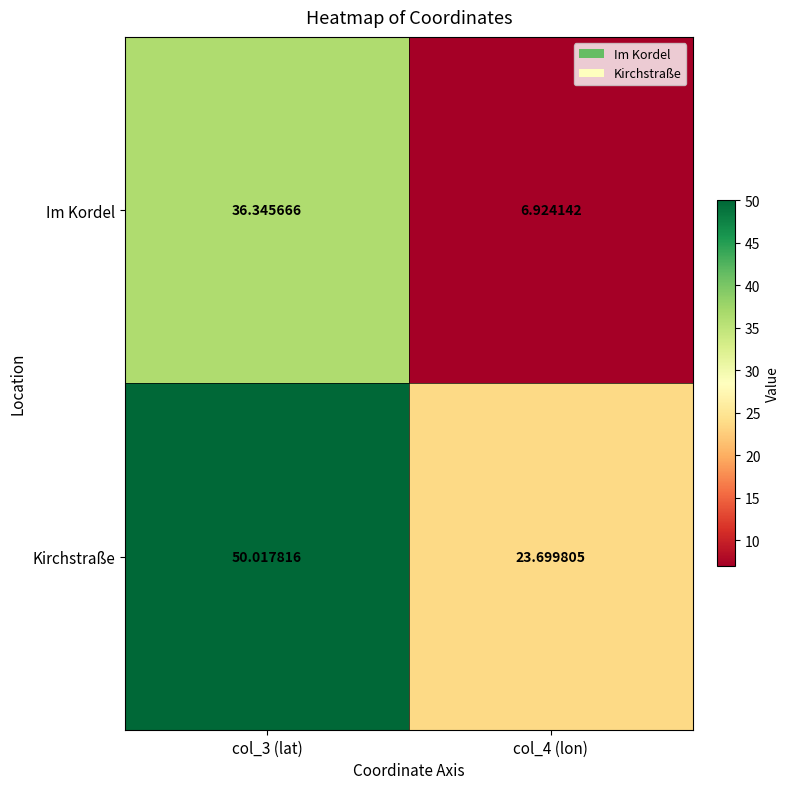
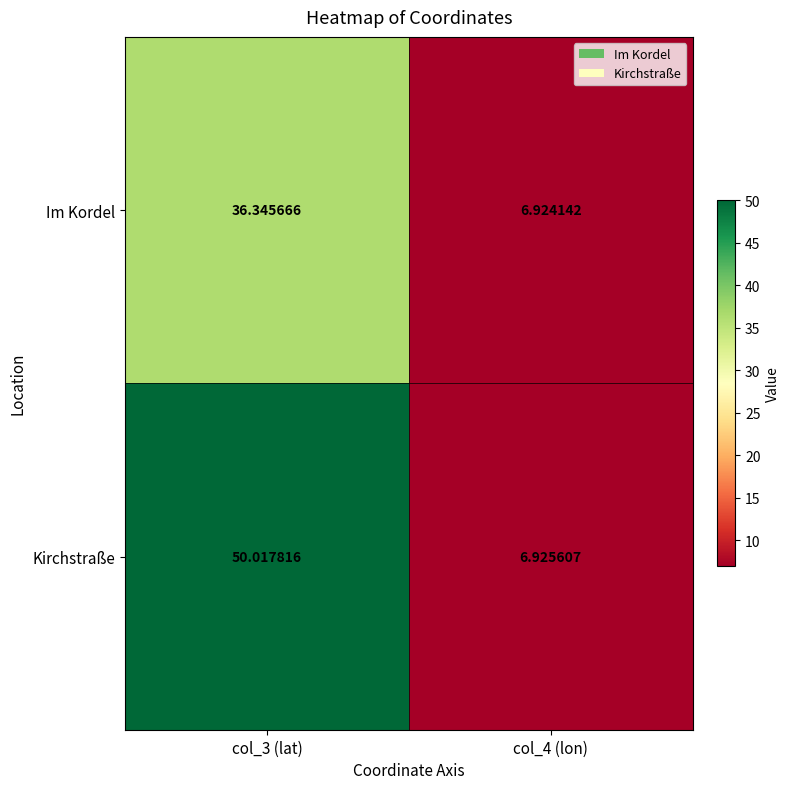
Kirchstraße, col_4 (lon): 23.699805 -> 6.925607
